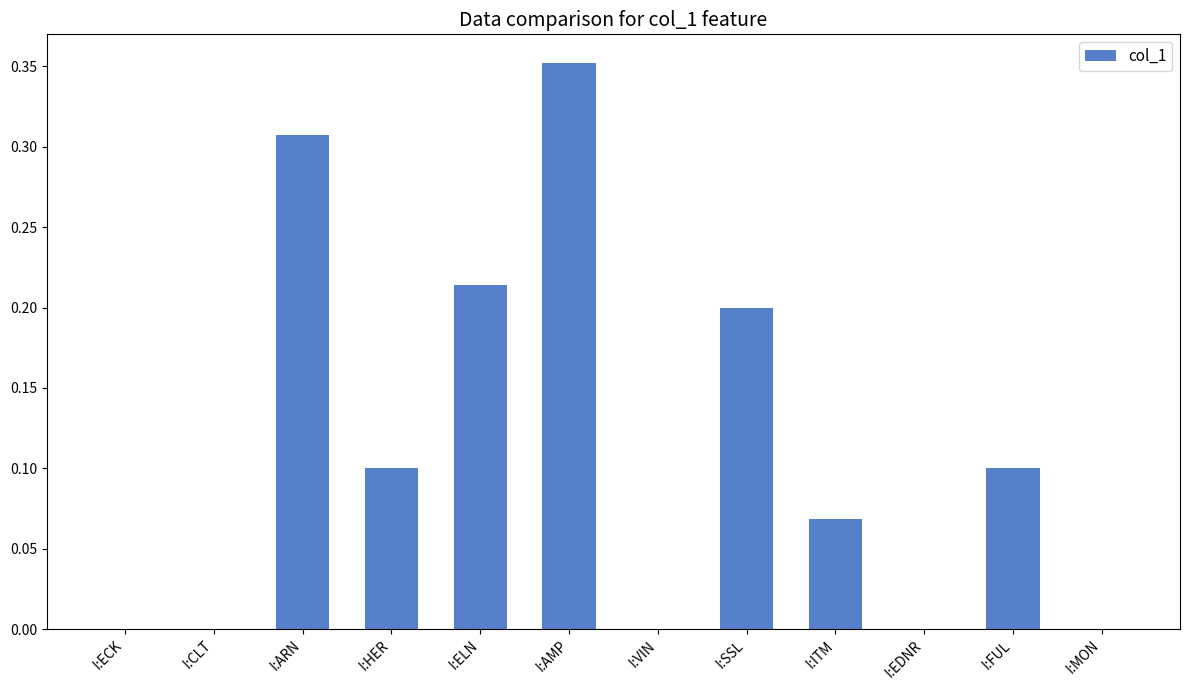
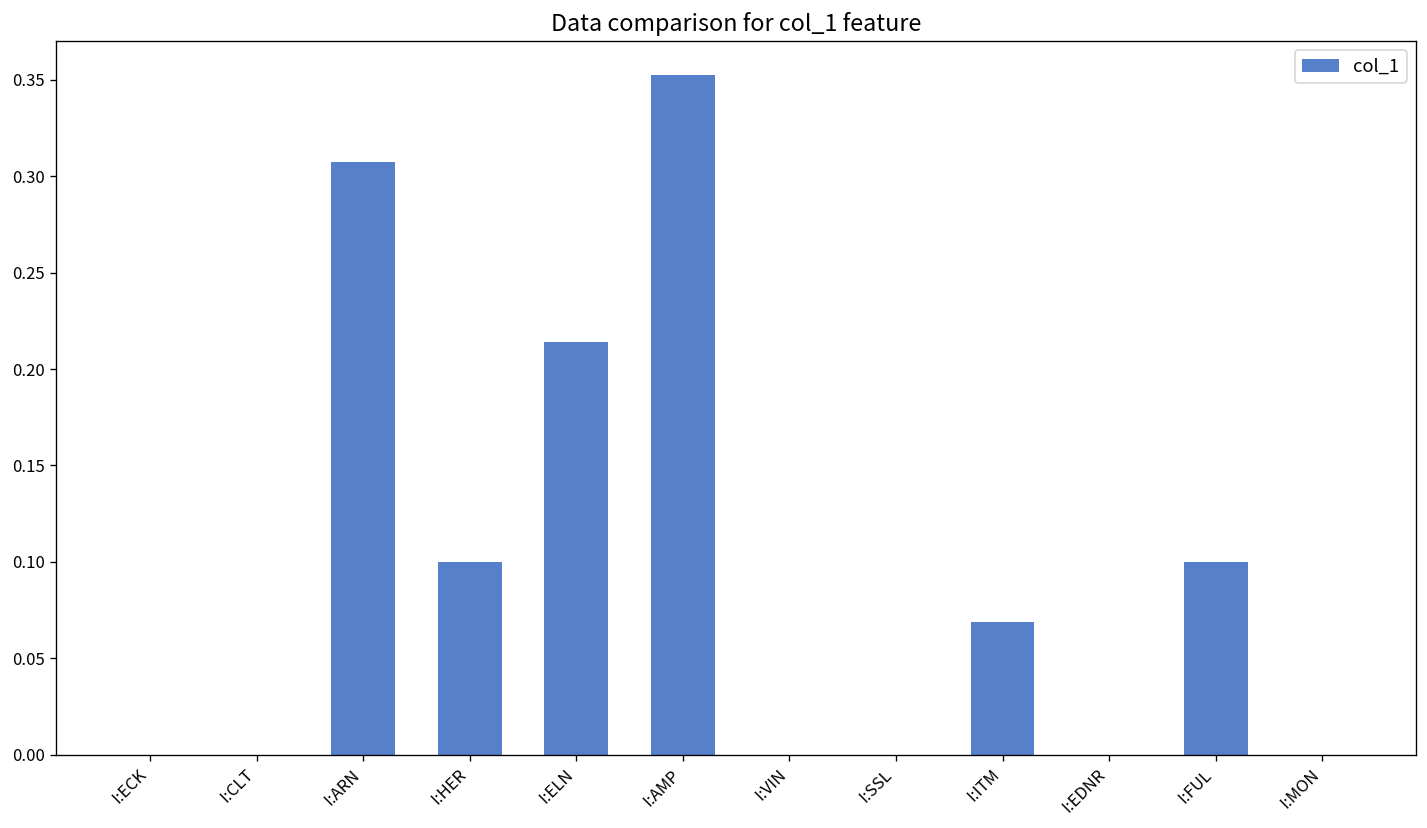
I:SSL: 0.2 -> 0.0
